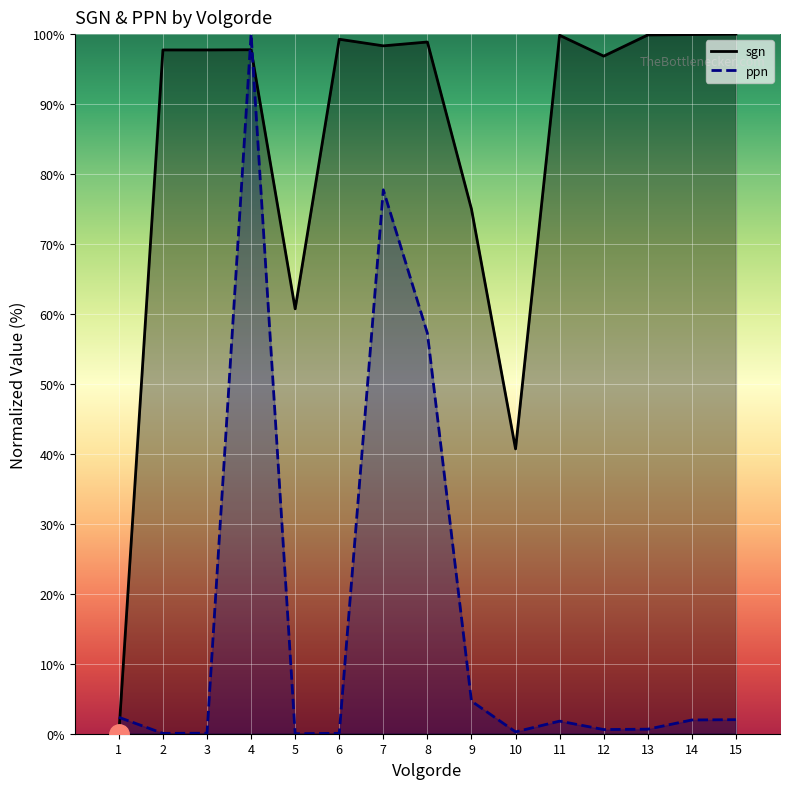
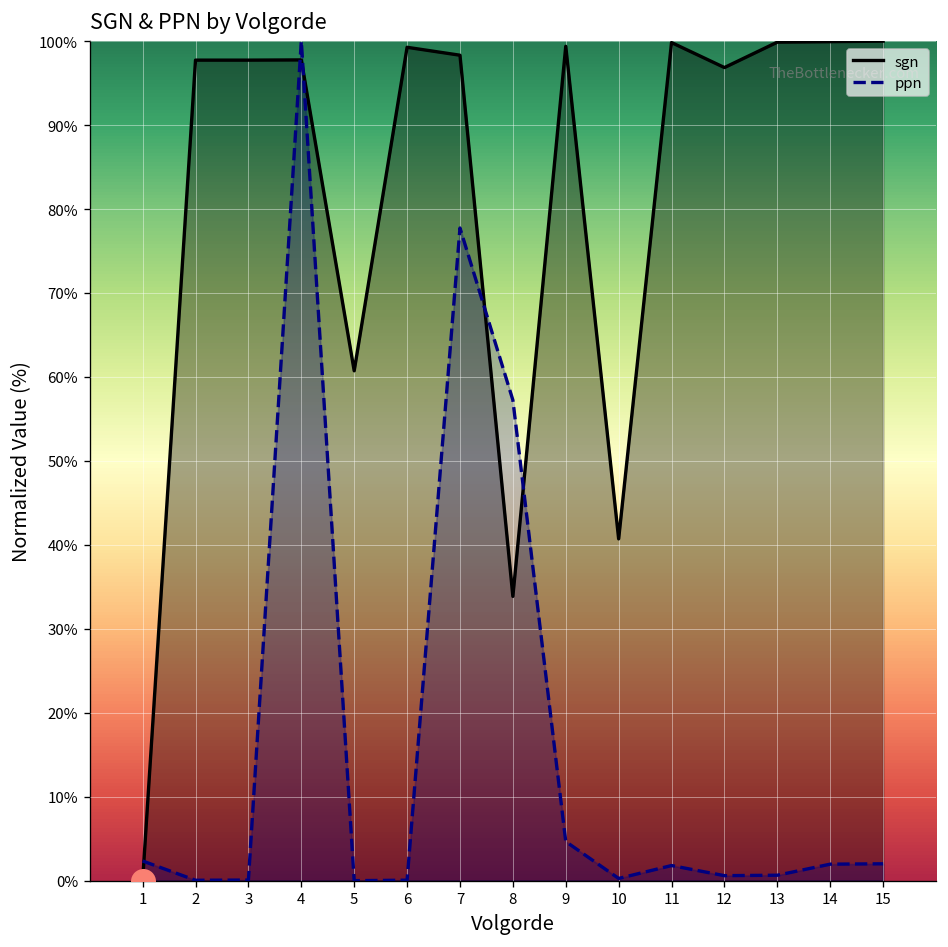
sgn, 8: 99% -> 34%
sgn, 9: 75% -> 99%
